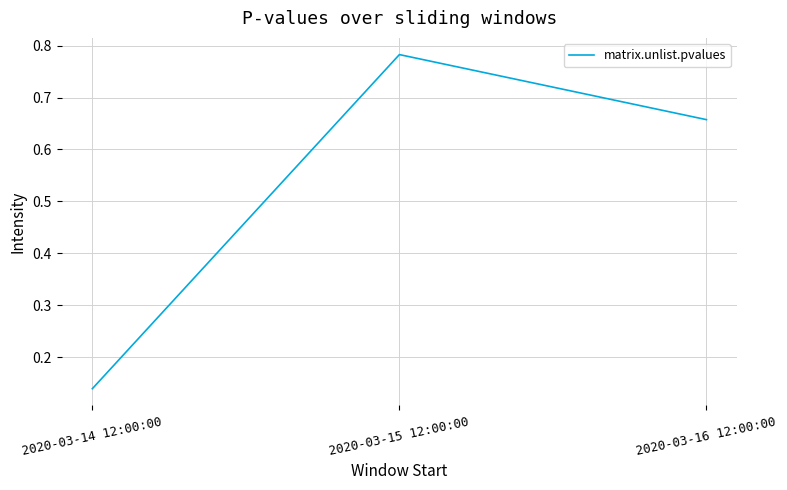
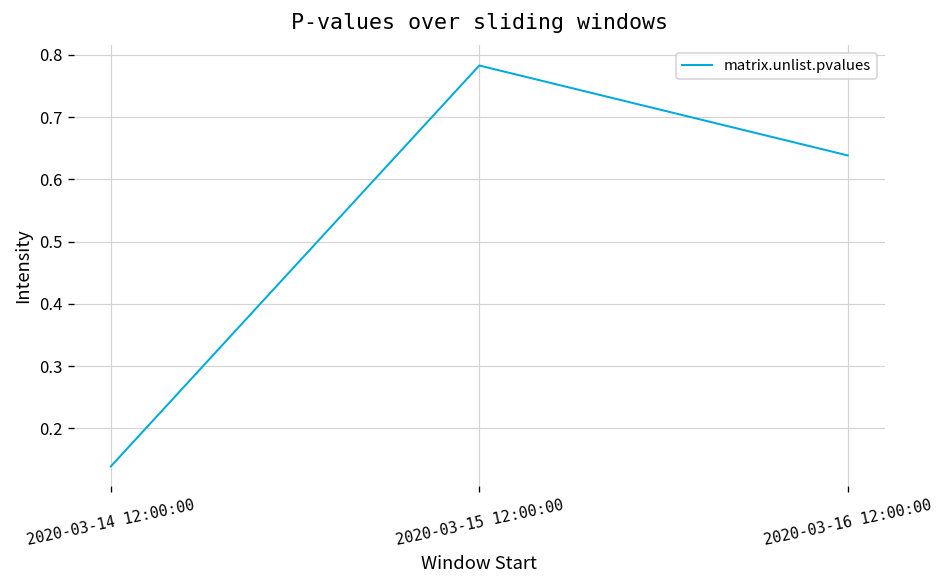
2020-03-16 12:00:00: 0.66 -> 0.64
